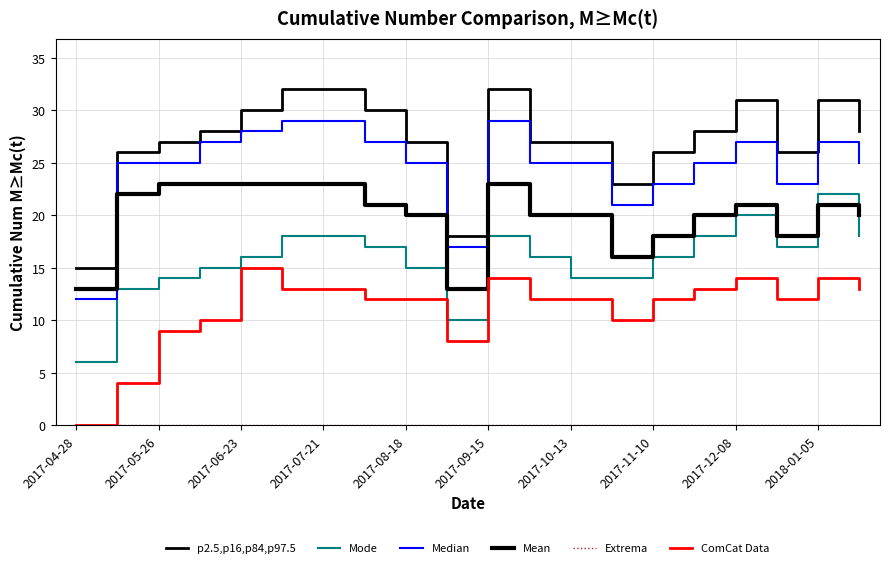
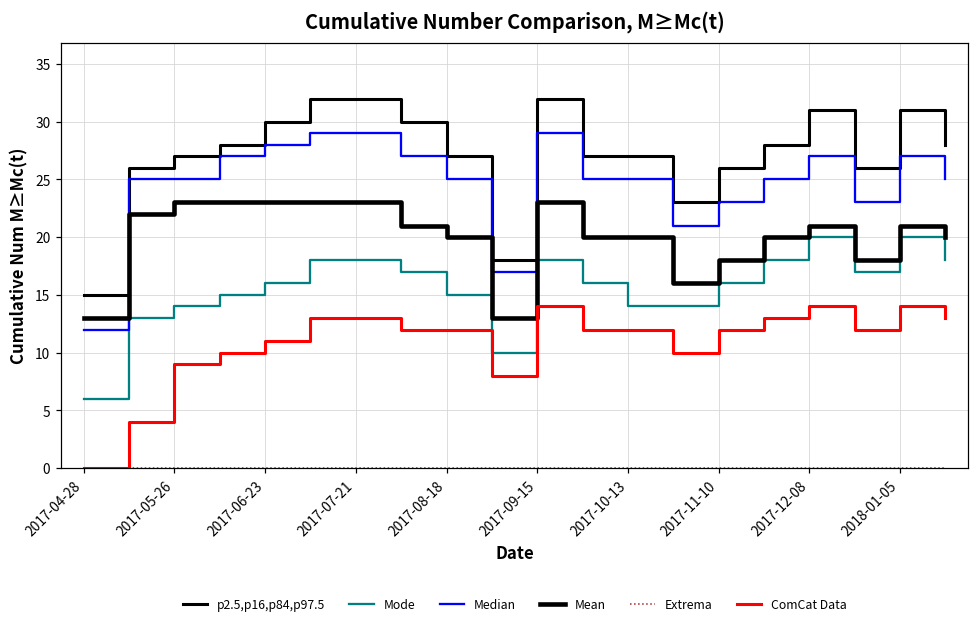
ComCat Data, 2017-06-23: 15 -> 11
Mode, 2018-01-05: 22 -> 20
